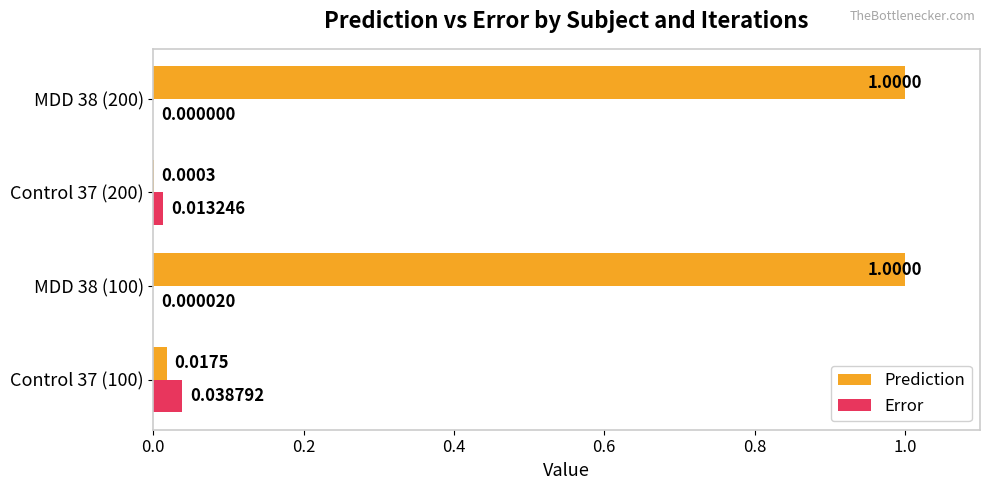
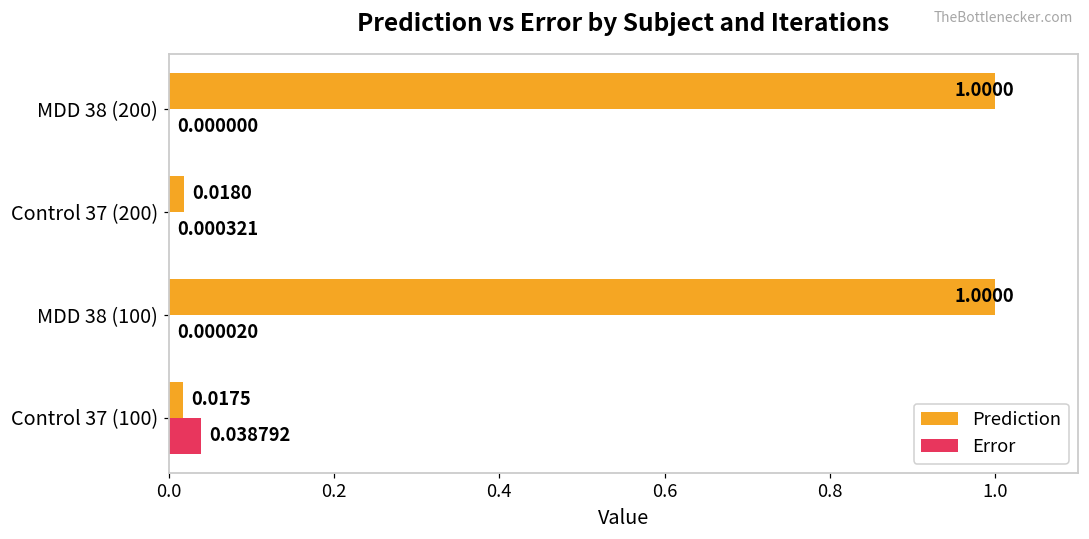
Prediction, Control 37 (200): 0.0003 -> 0.0180
Error, Control 37 (200): 0.013246 -> 0.000321
